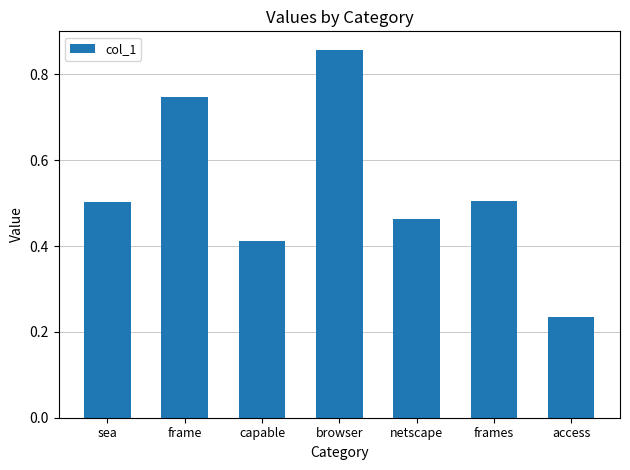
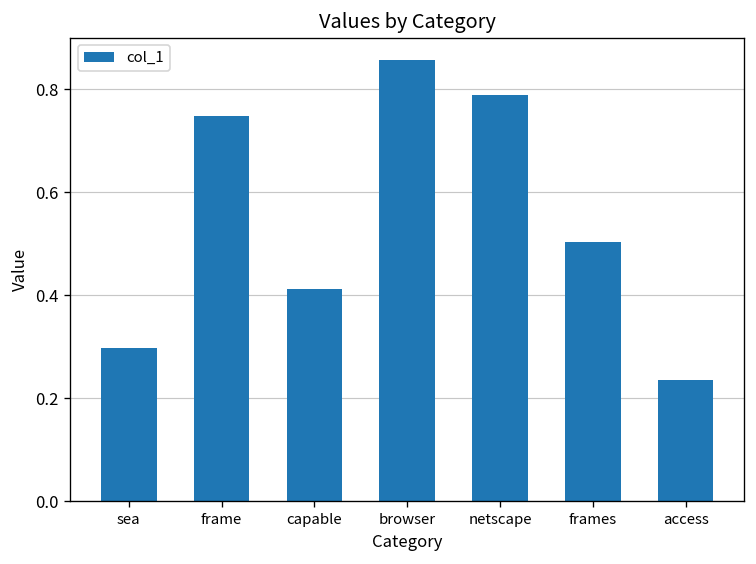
sea: 0.50 -> 0.30
netscape: 0.46 -> 0.79
